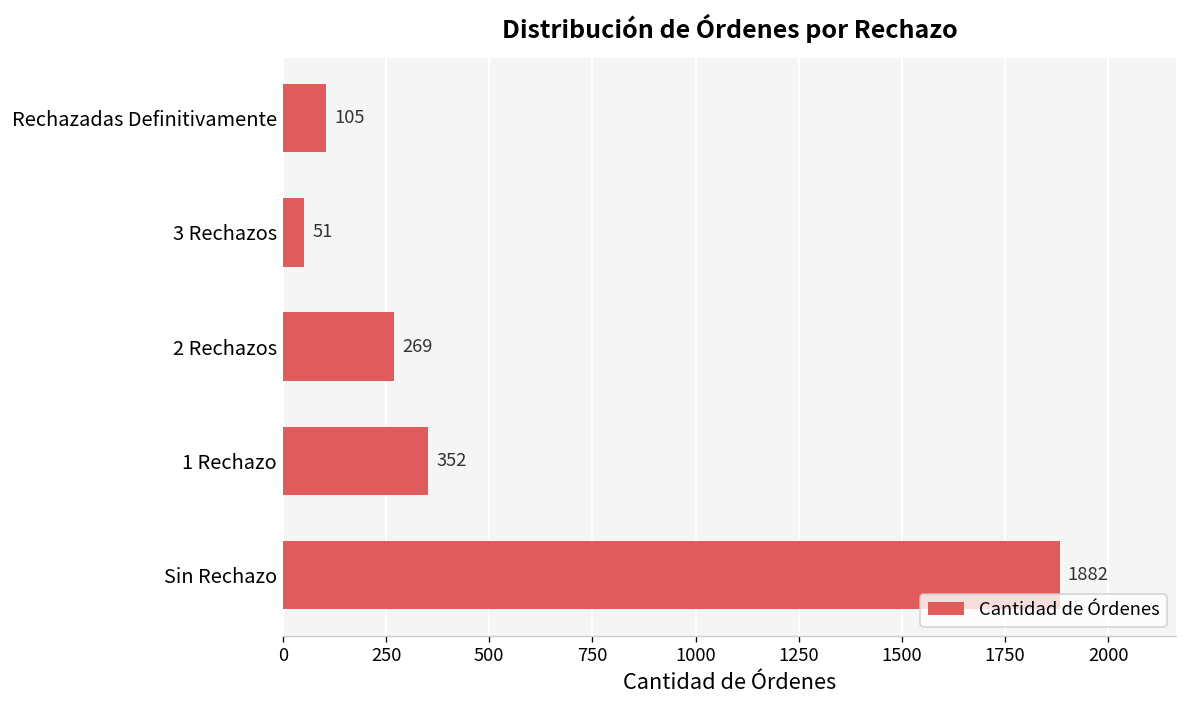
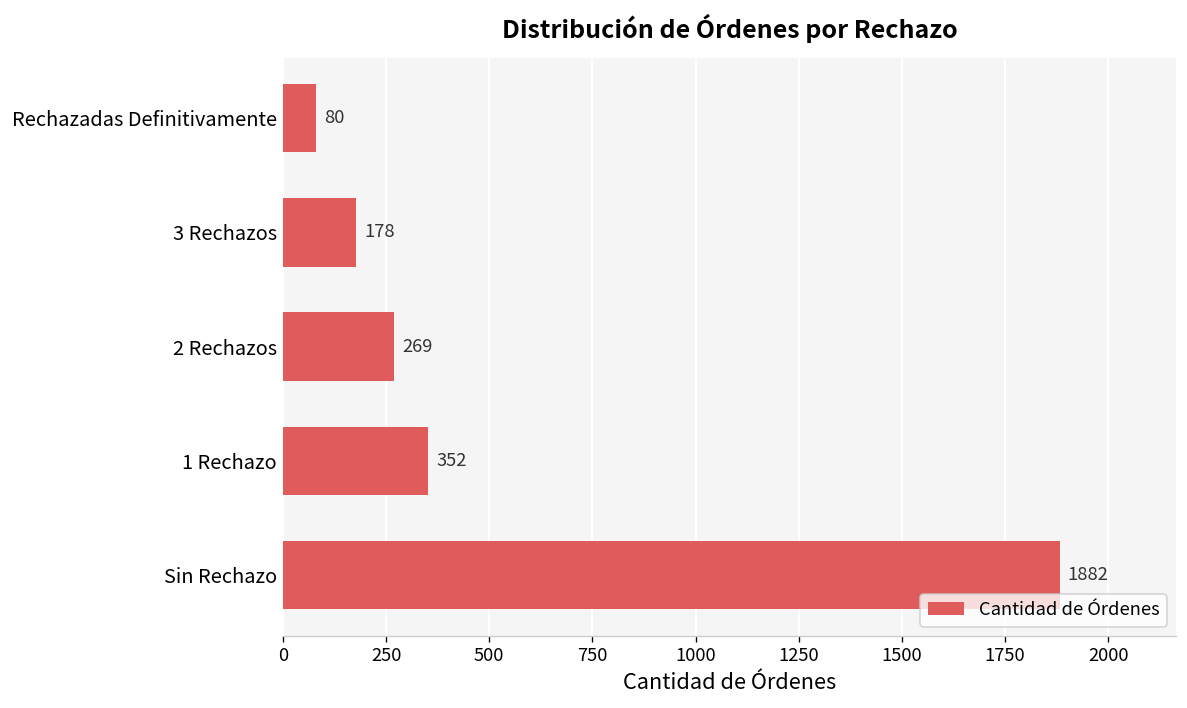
Rechazadas Definitivamente: 105 -> 80
3 Rechazos: 51 -> 178
